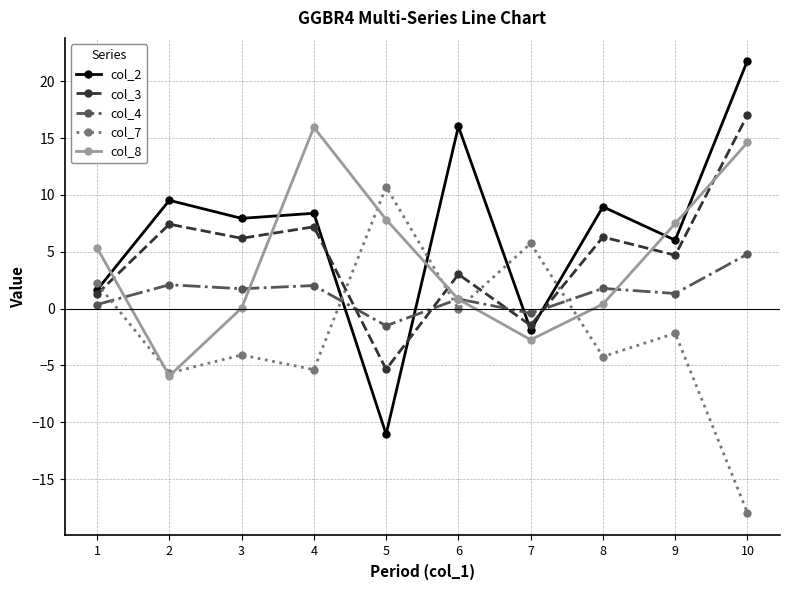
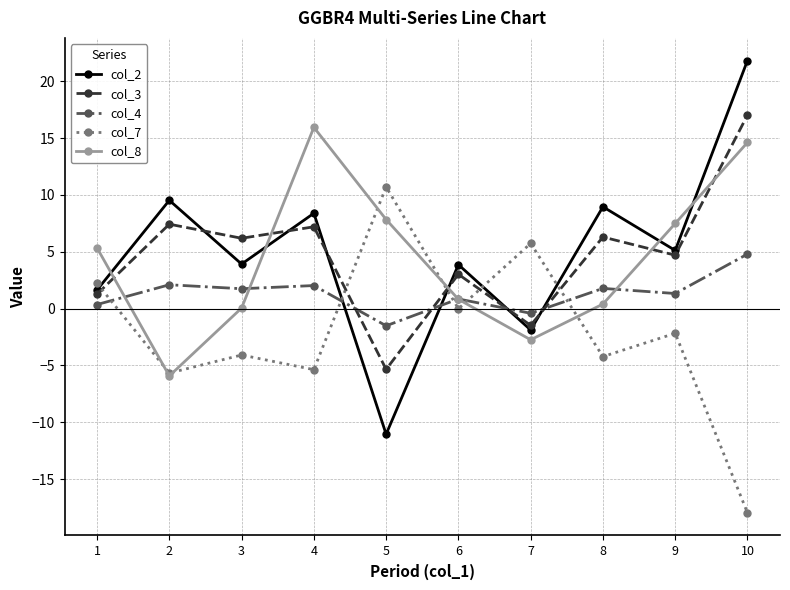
col_2, 3: 7.9 -> 3.9
col_2, 6: 16.0 -> 3.9
col_2, 9: 6.0 -> 5.1
